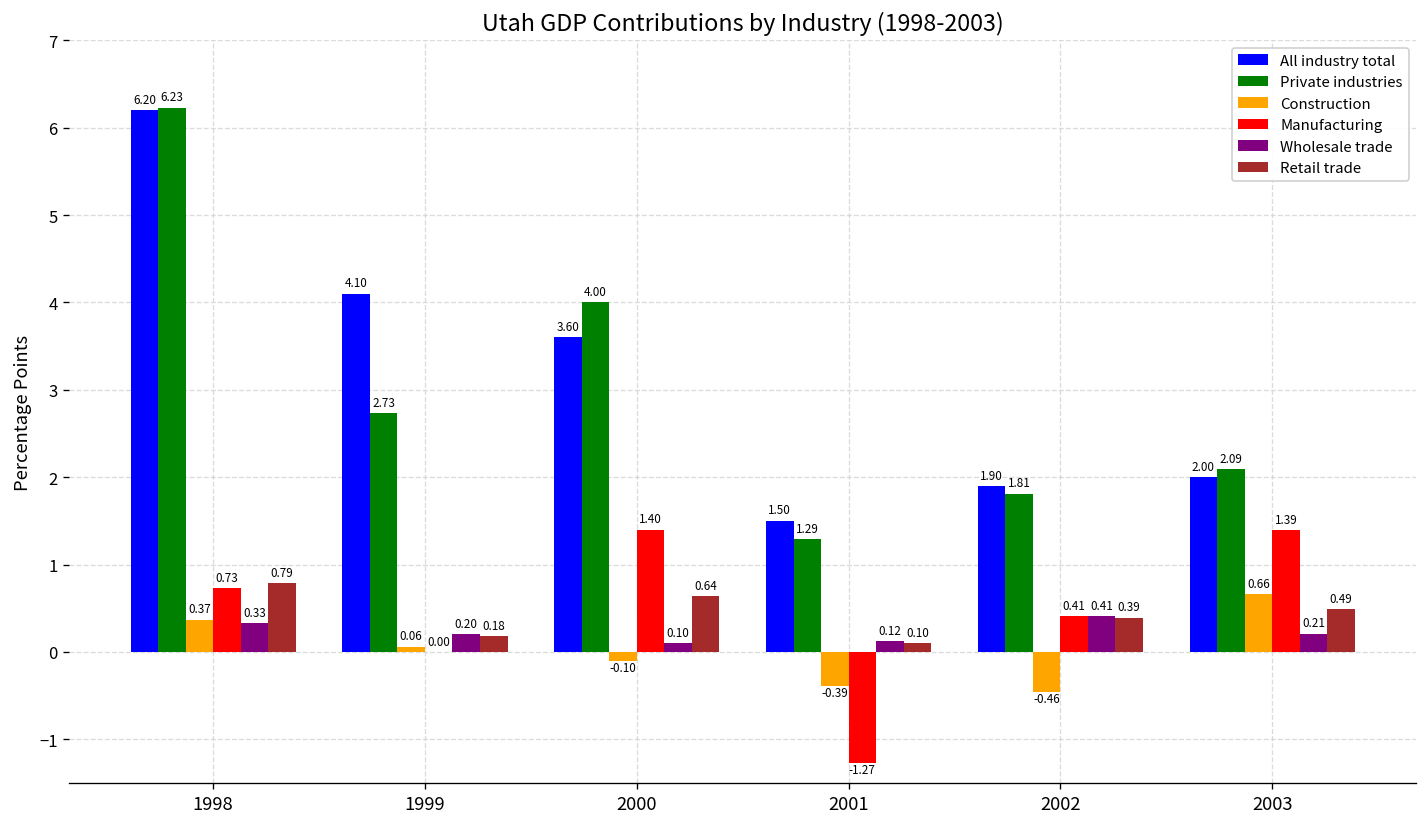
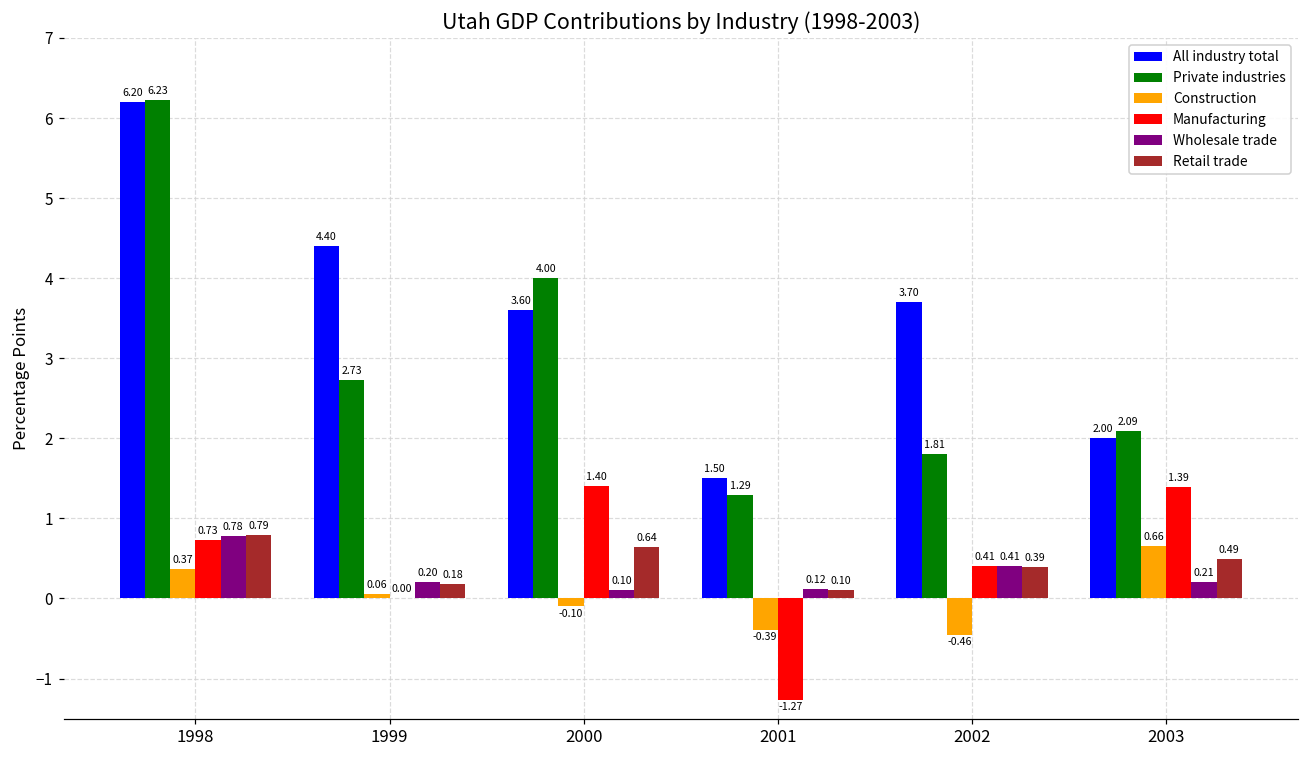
Wholesale trade, 1998: 0.33 -> 0.78
All industry total, 1999: 4.10 -> 4.40
All industry total, 2002: 1.90 -> 3.70
